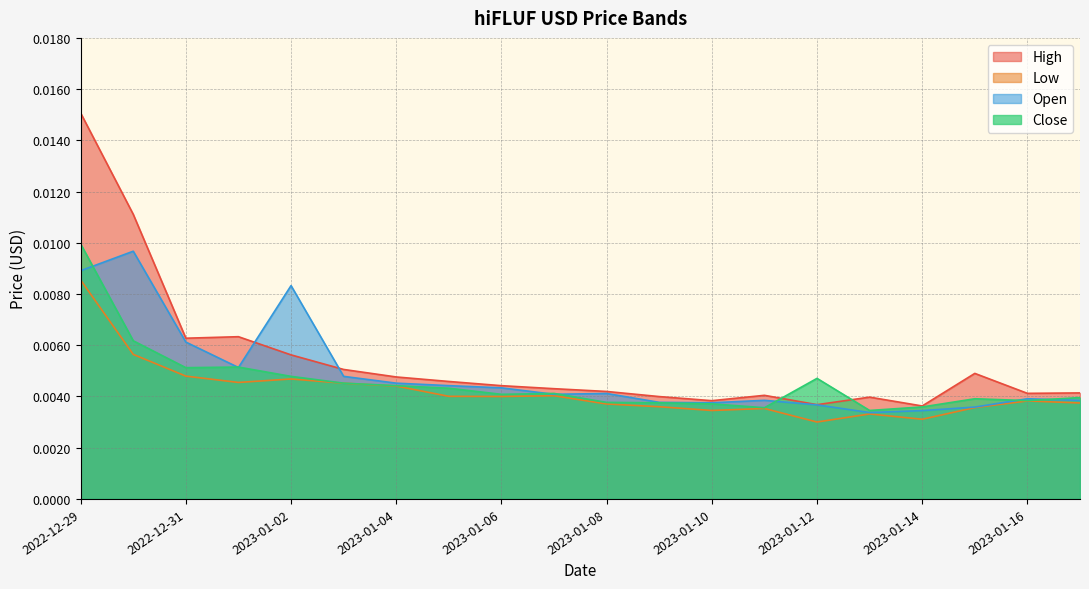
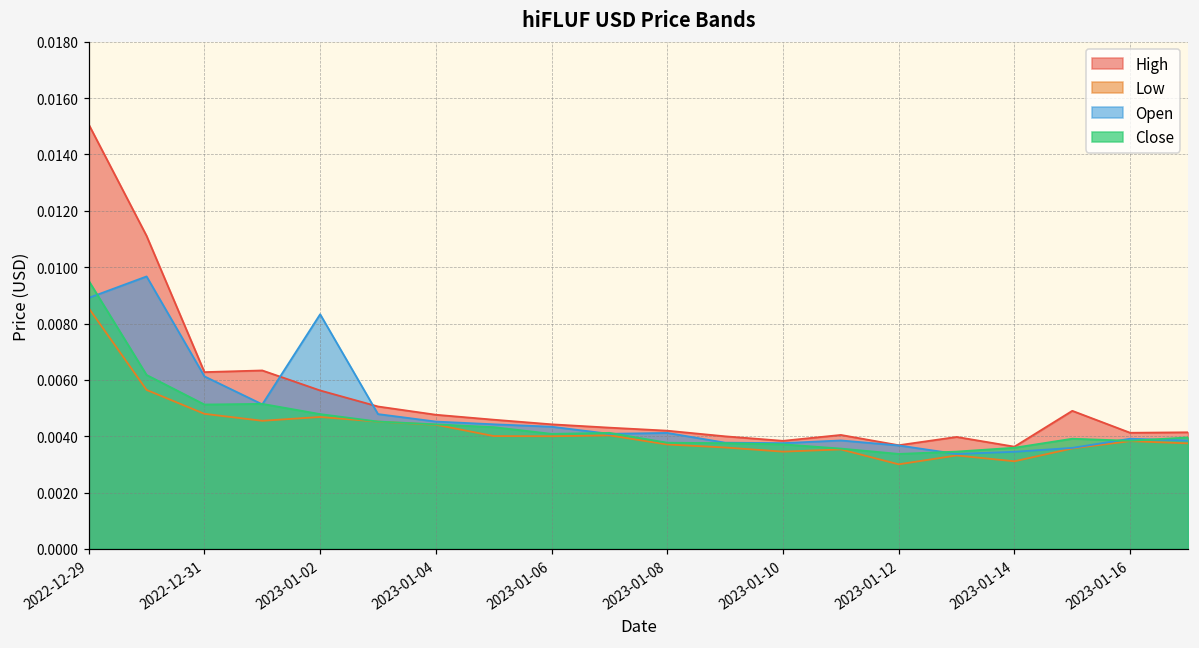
Close, 2022-12-29: 0.0100 -> 0.0095
Close, 2023-01-12: 0.0047 -> 0.0034
